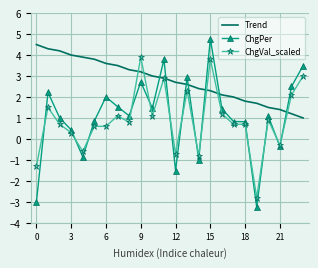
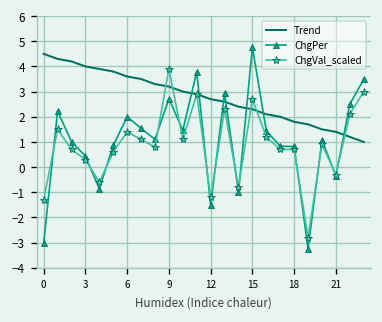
ChgVal_scaled, 6: 0.6 -> 1.4
ChgVal_scaled, 12: -0.7 -> -1.2
ChgVal_scaled, 15: 3.8 -> 2.7
